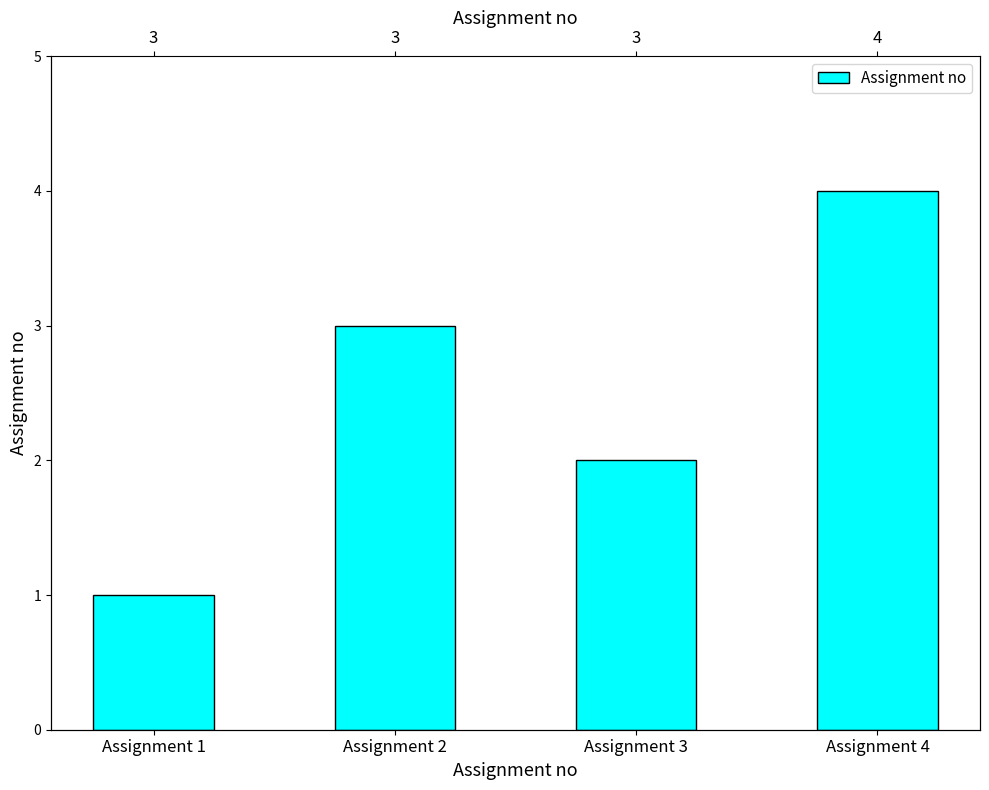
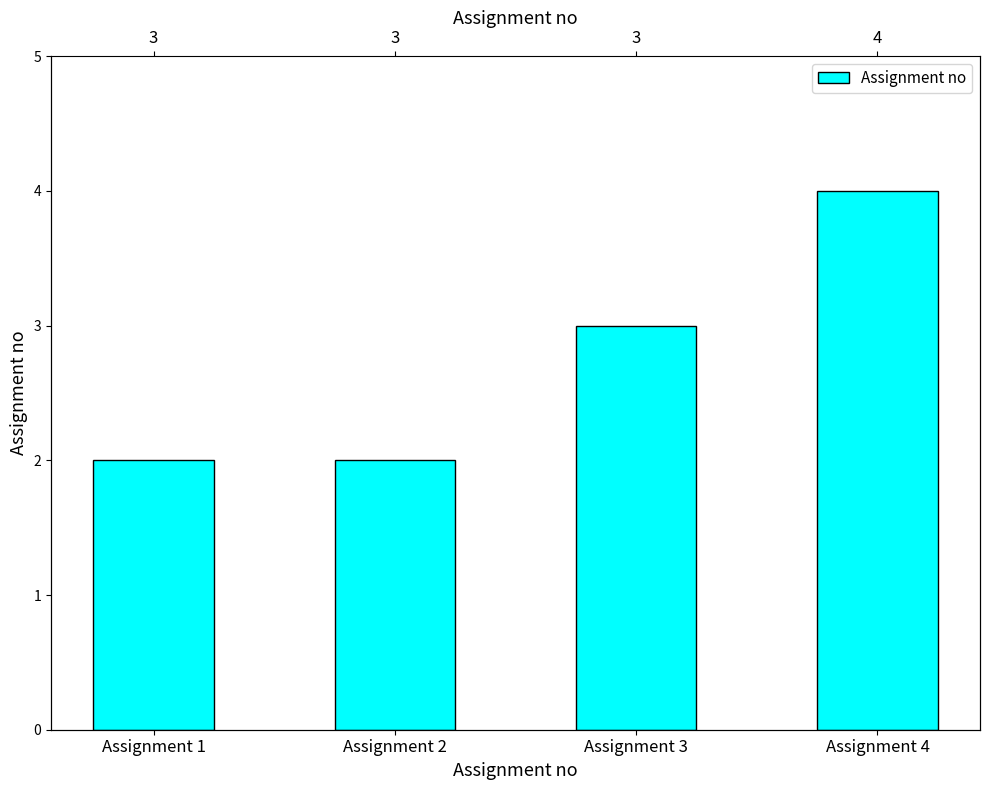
Assignment 1: 1 -> 2
Assignment 2: 3 -> 2
Assignment 3: 2 -> 3
